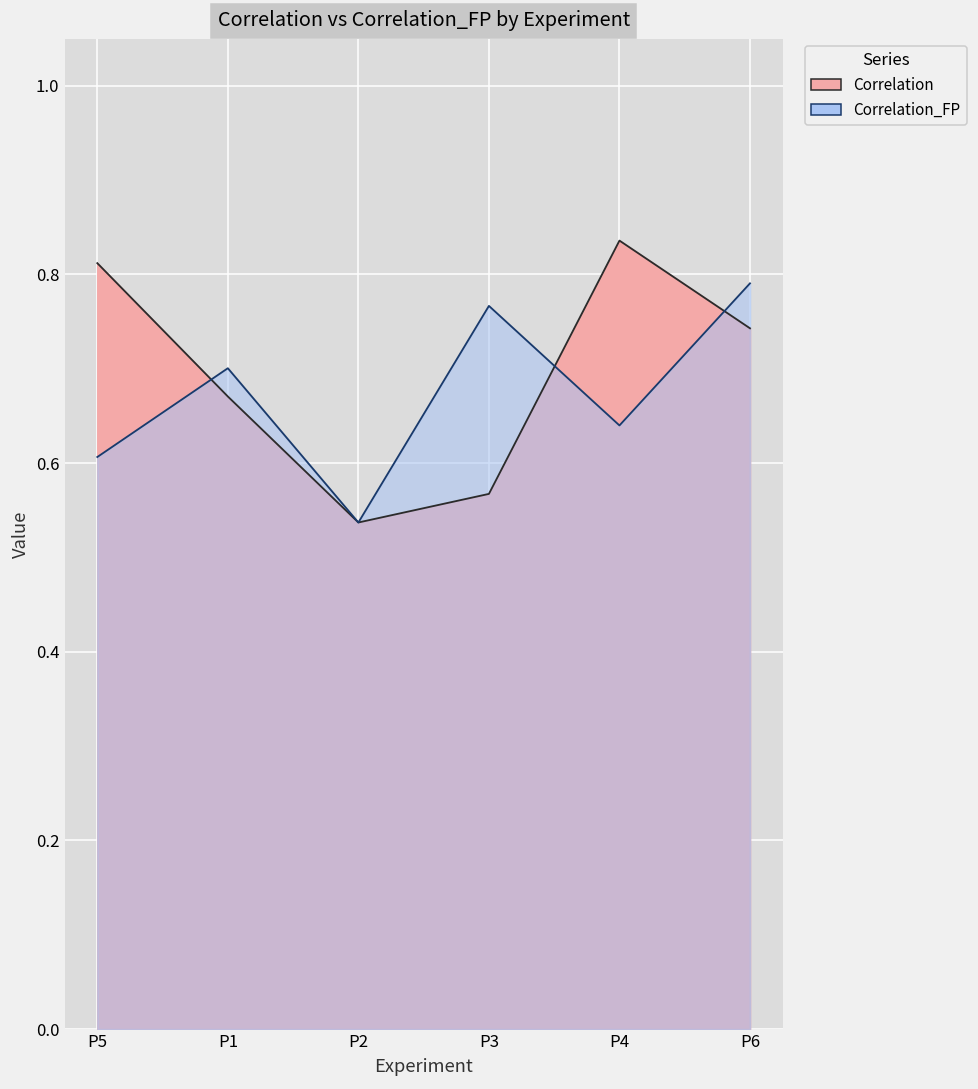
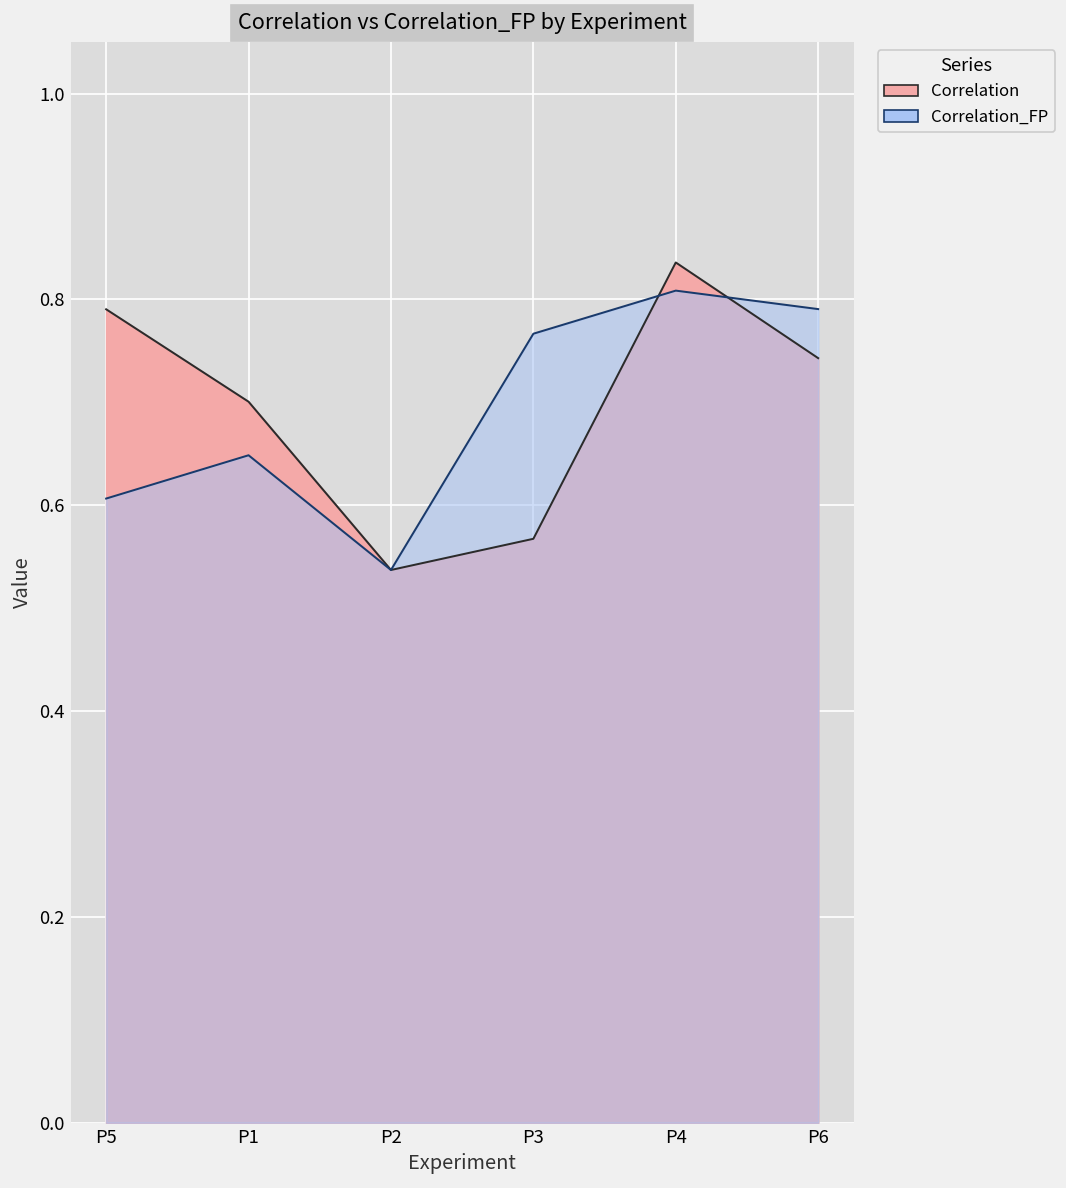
Correlation, P5: 0.81 -> 0.79
Correlation, P1: 0.67 -> 0.70
Correlation_FP, P1: 0.70 -> 0.65
Correlation_FP, P4: 0.64 -> 0.81
